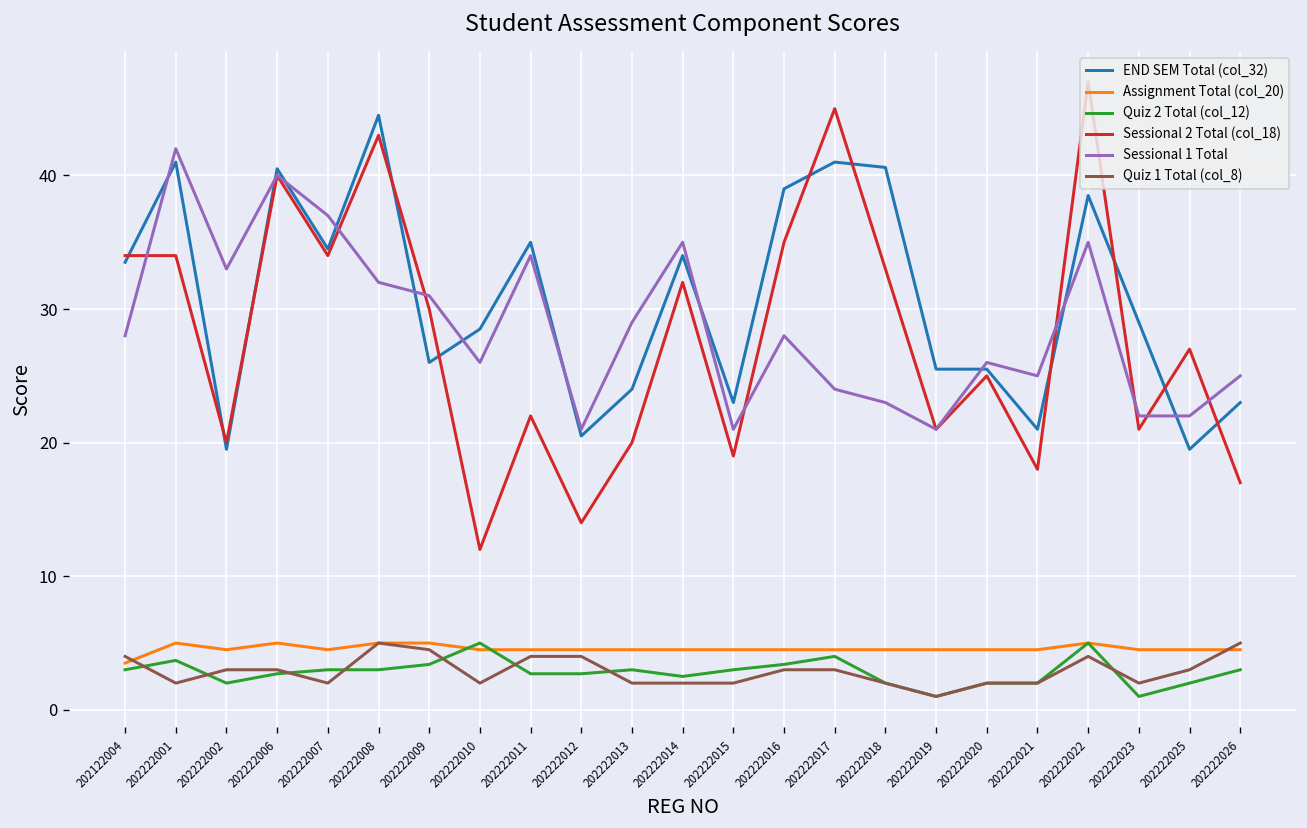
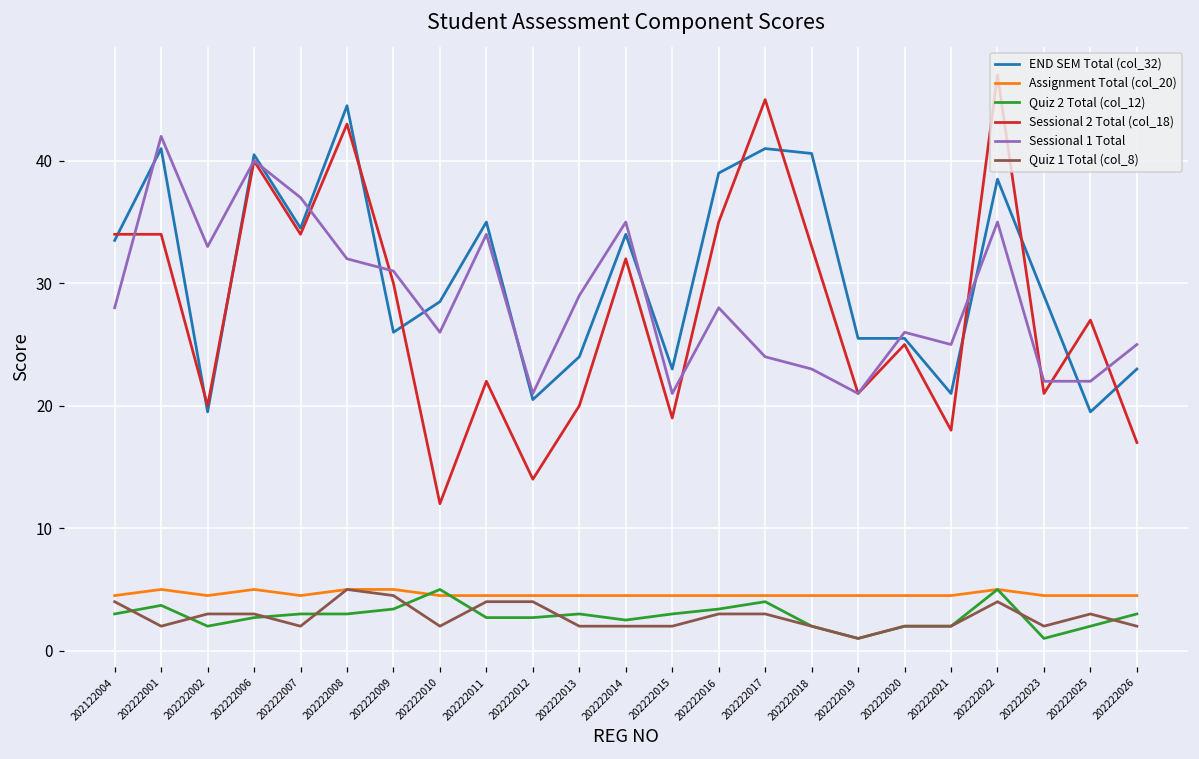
Assignment Total (col_20), 202122004: 3.5 -> 4.5
Quiz 1 Total (col_8), 202222026: 5 -> 2
